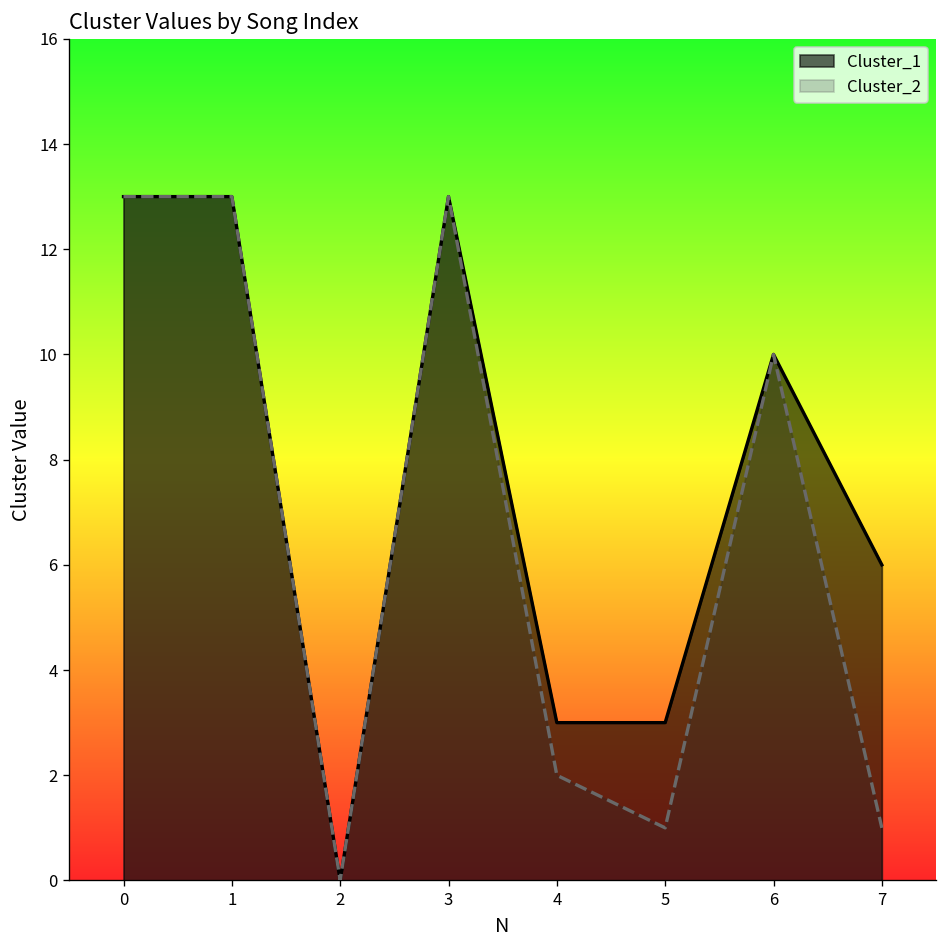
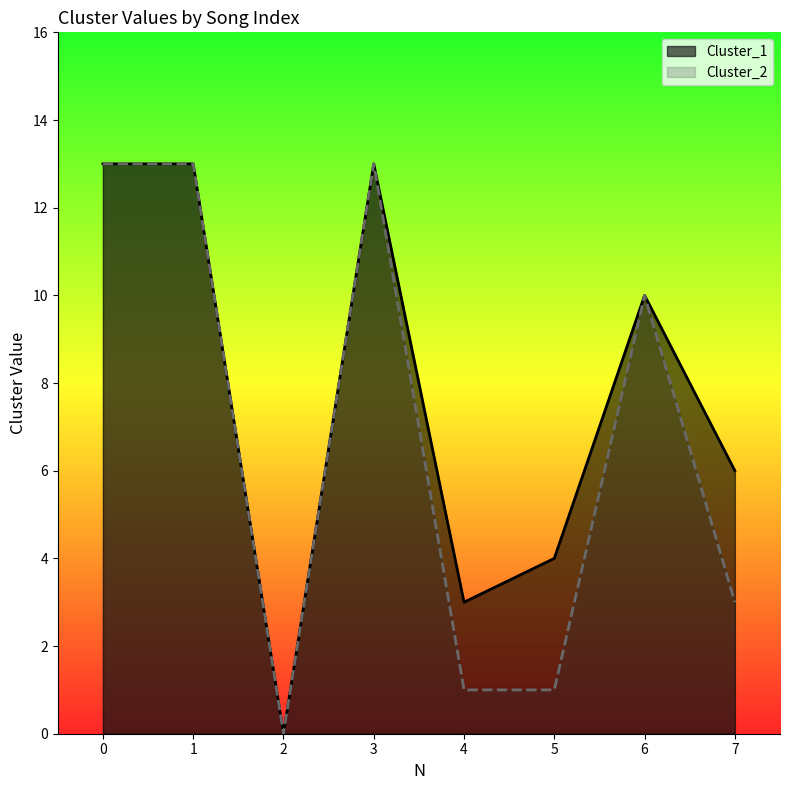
Cluster_2, 4: 2 -> 1
Cluster_1, 5: 3 -> 4
Cluster_2, 7: 1 -> 3
